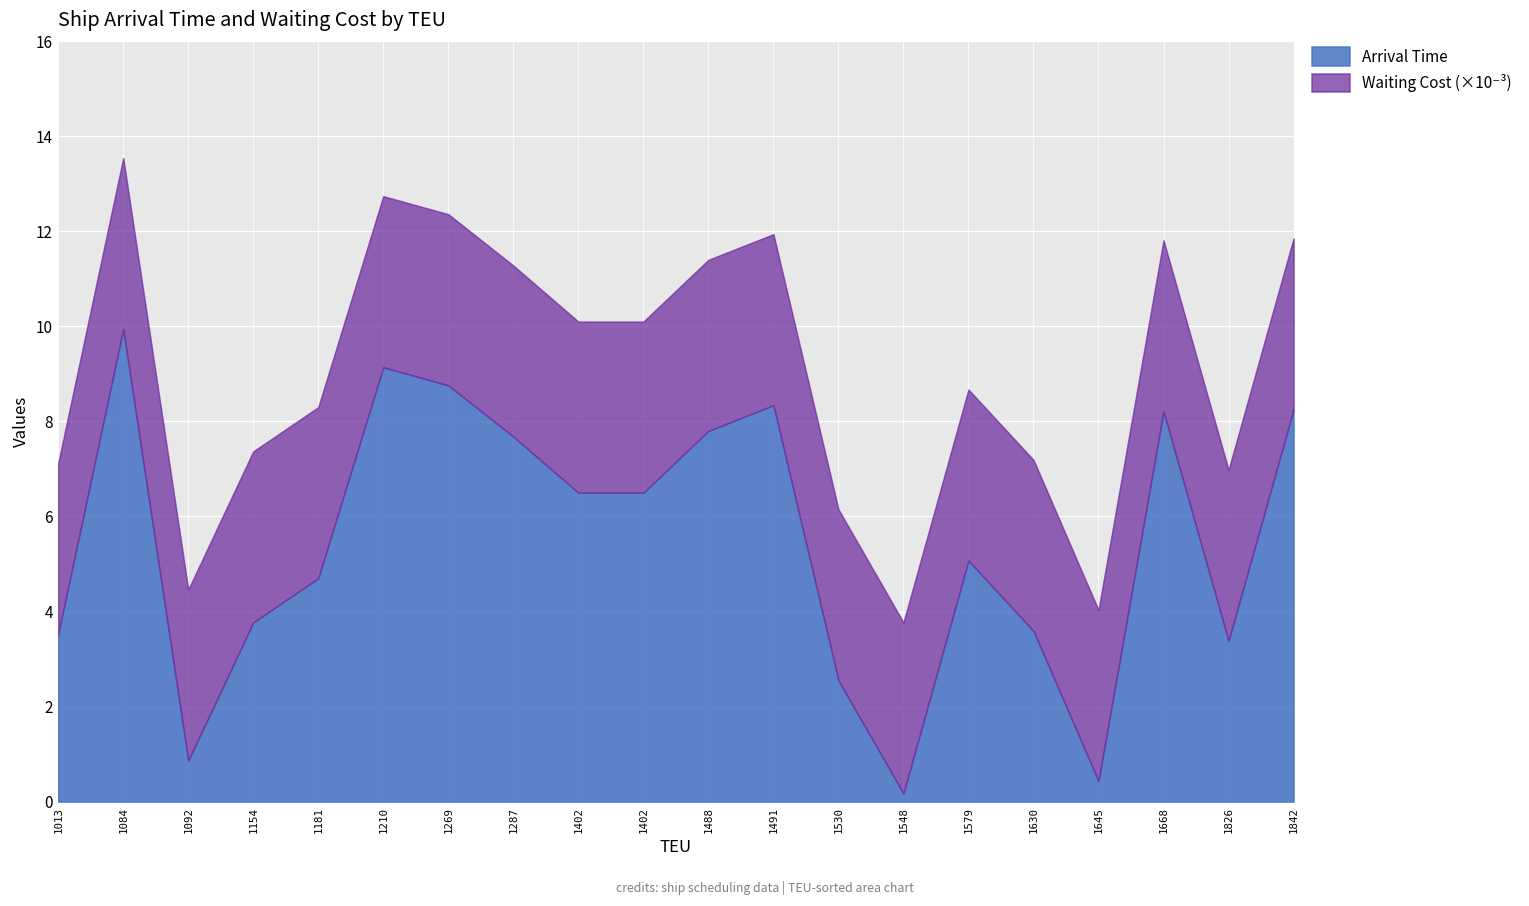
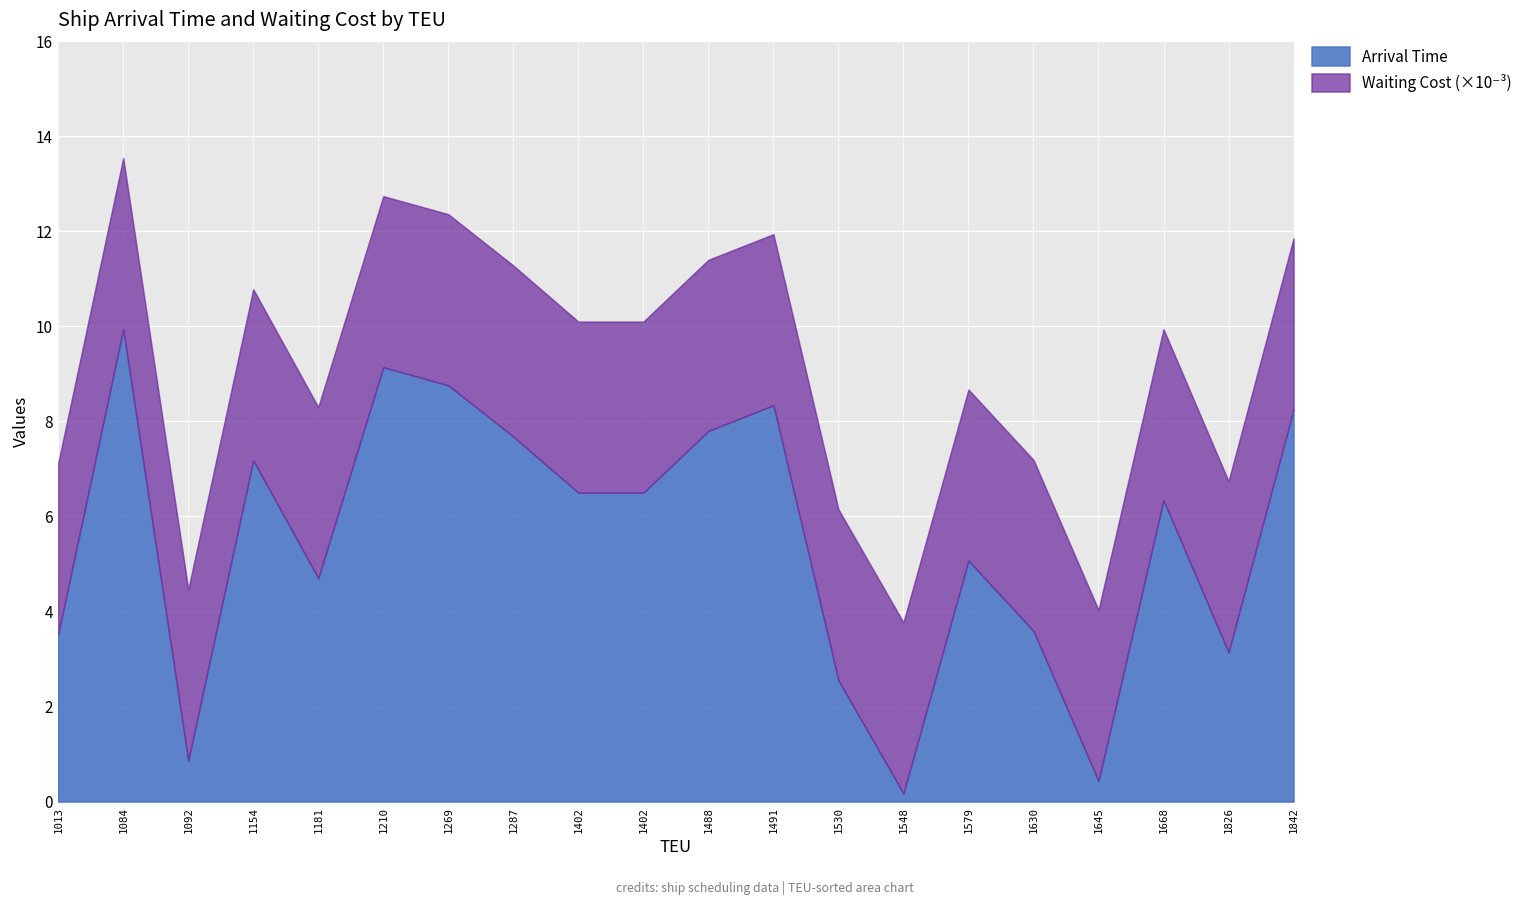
Arrival Time, 1154: 3.8 -> 7.2
Arrival Time, 1668: 8.2 -> 6.3
Arrival Time, 1826: 3.4 -> 3.1
